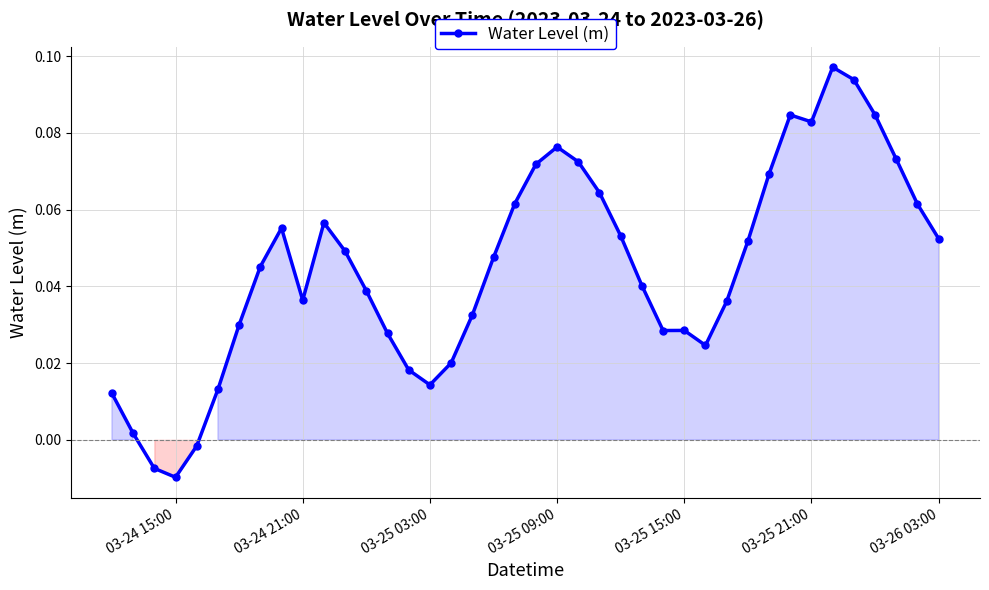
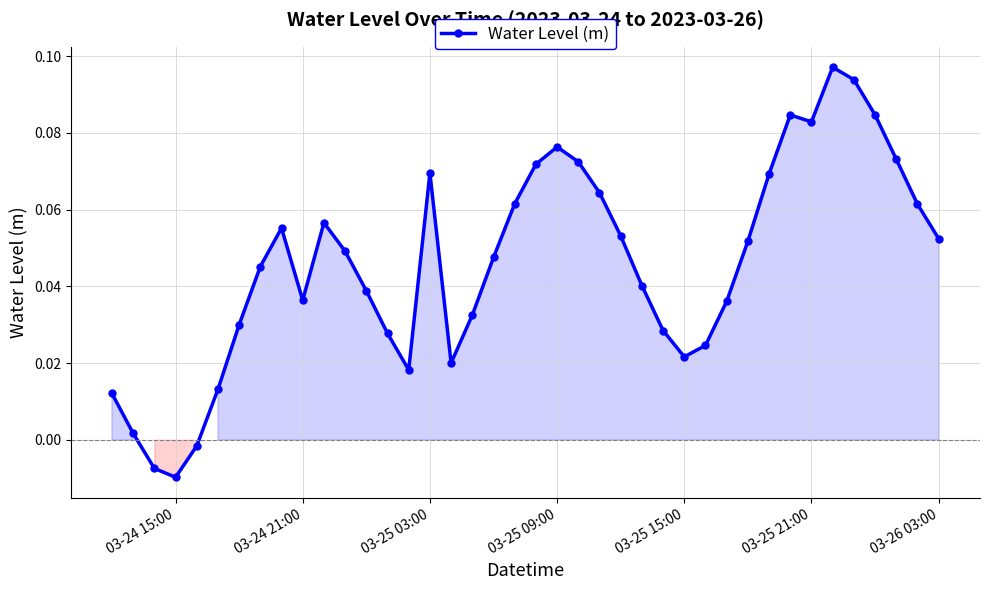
Water Level (m), 03-25 03:00: 0.014 -> 0.070
Water Level (m), 03-25 15:00: 0.029 -> 0.022
